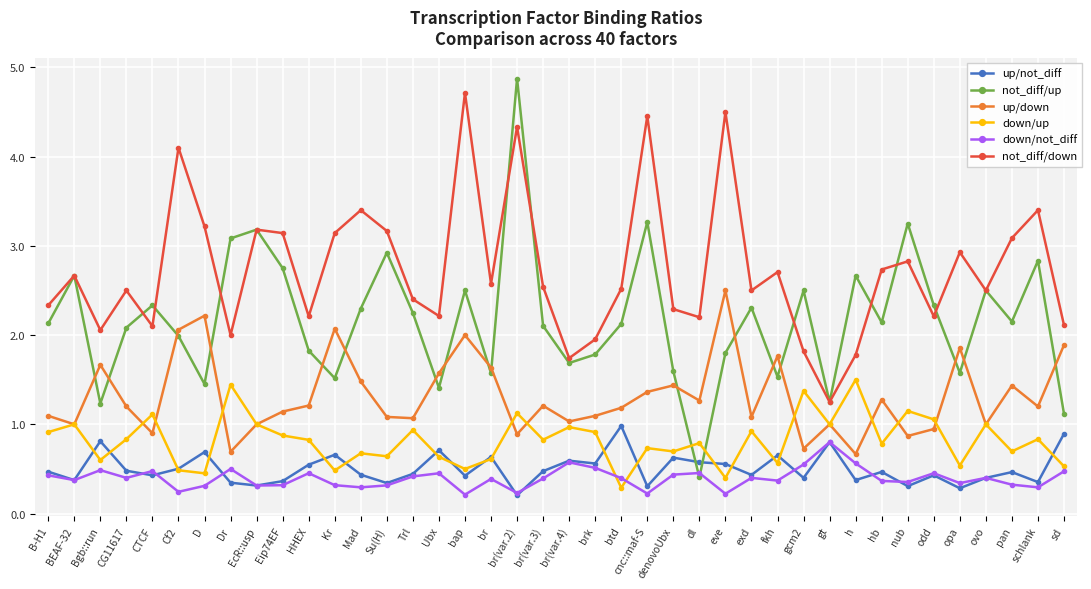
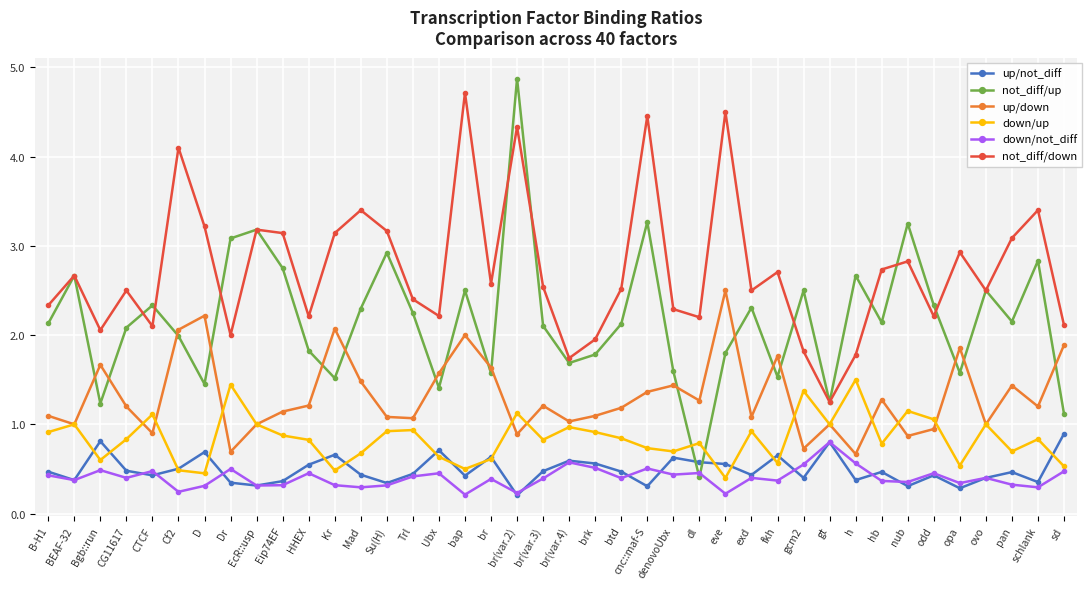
down/up, Su(H): 0.6 -> 0.9
up/not_diff, btd: 1.0 -> 0.5
down/up, btd: 0.3 -> 0.8
down/not_diff, cnc::maf-S: 0.2 -> 0.5
